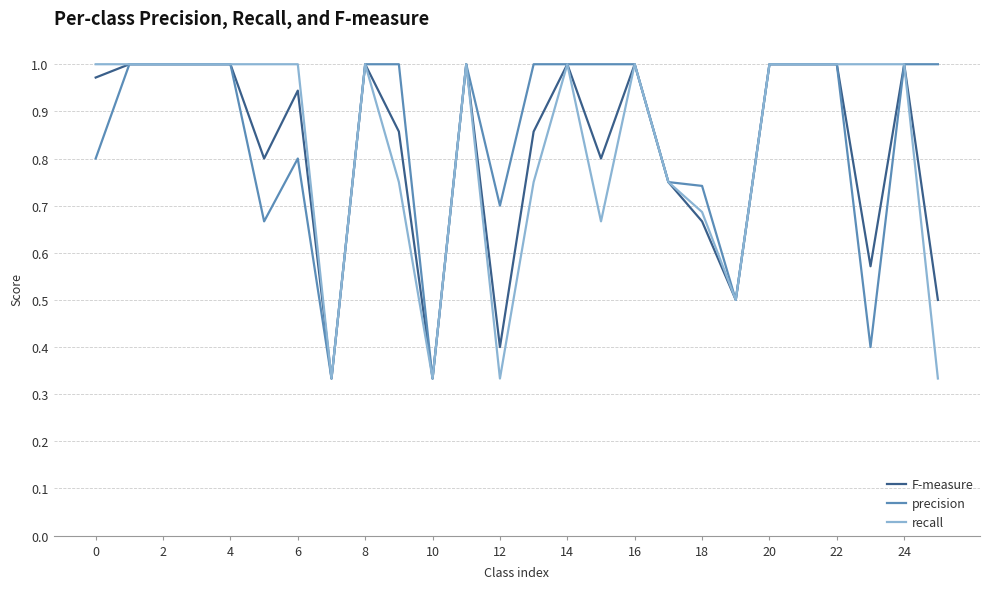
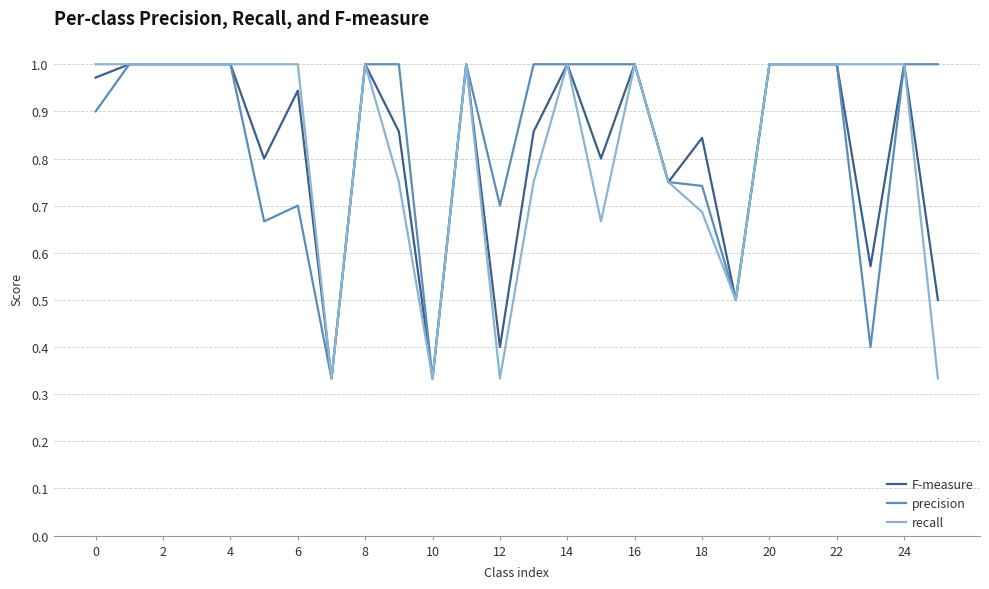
precision, 0: 0.8 -> 0.9
precision, 6: 0.8 -> 0.7
F-measure, 18: 0.67 -> 0.84
